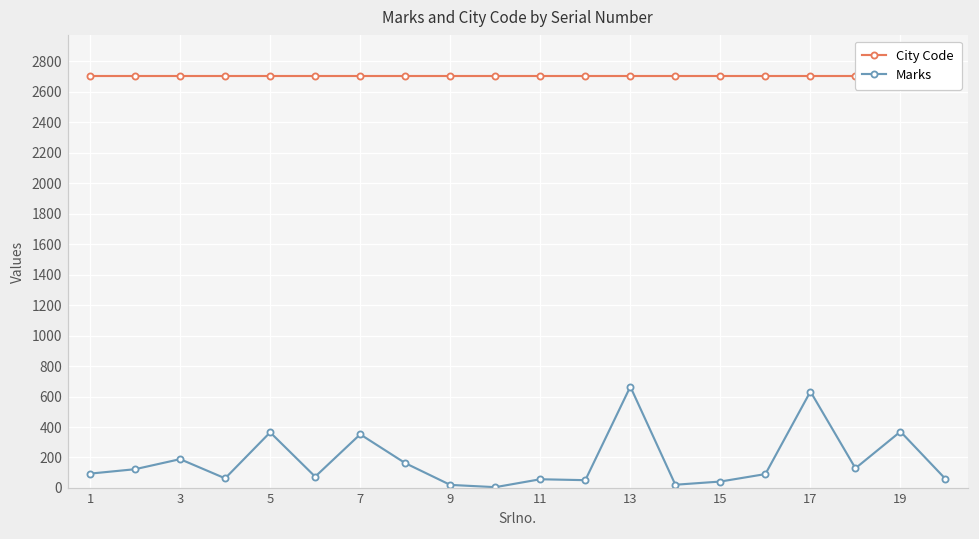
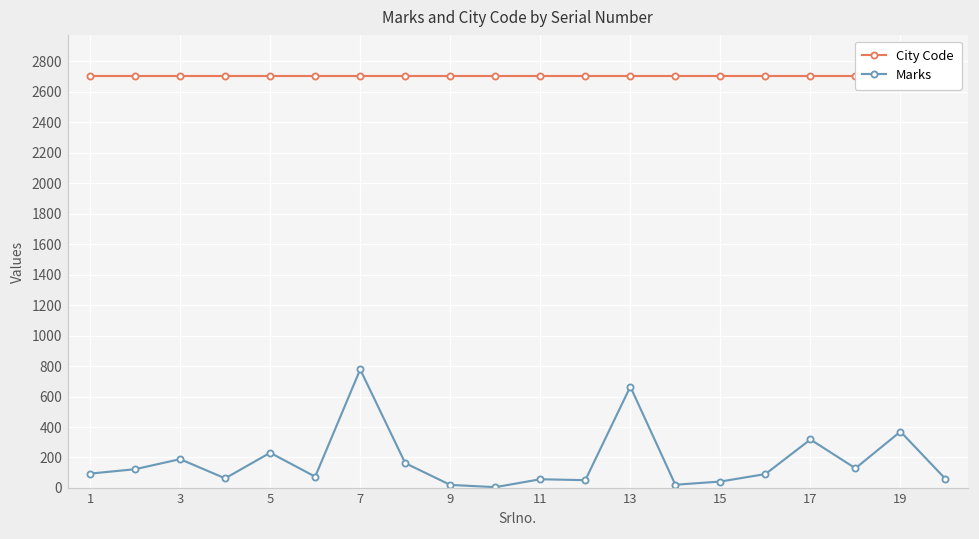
Marks, 5: 370 -> 230
Marks, 7: 350 -> 780
Marks, 17: 630 -> 320
